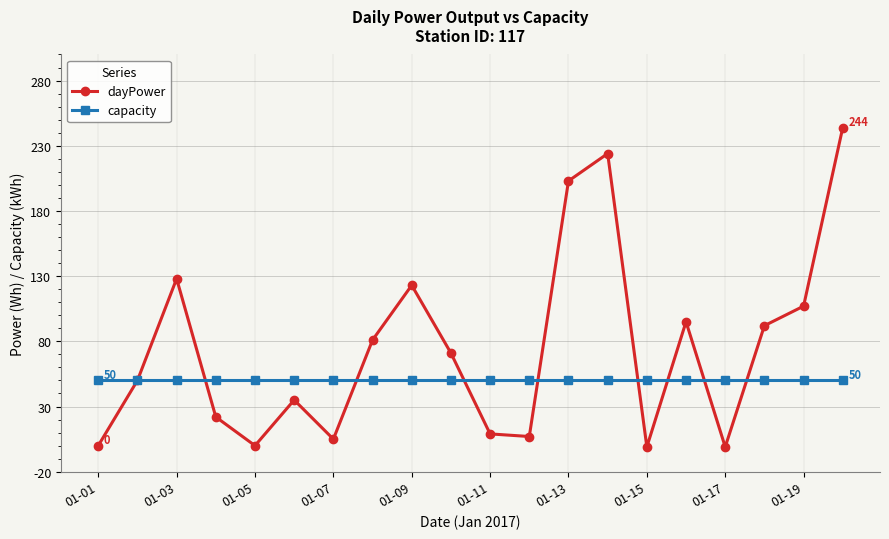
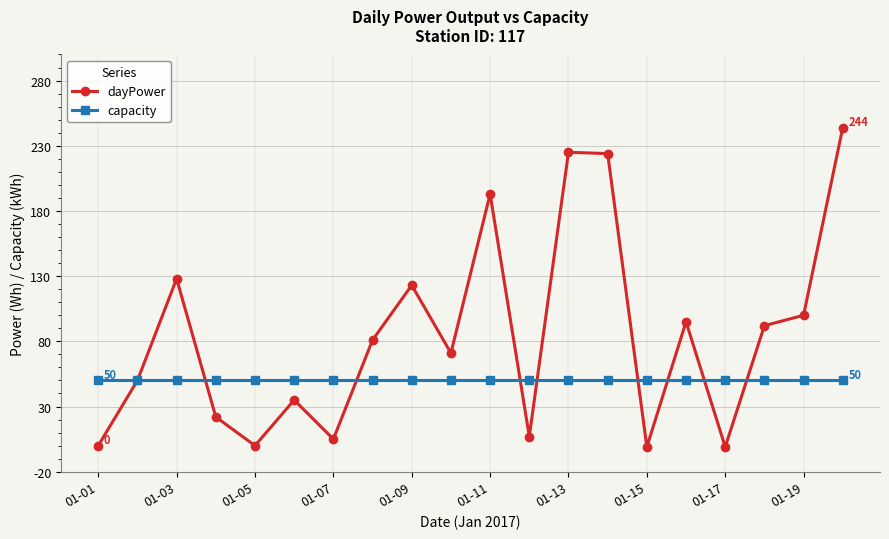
dayPower, 01-11: 9 -> 193
dayPower, 01-13: 203 -> 225
dayPower, 01-19: 107 -> 100
